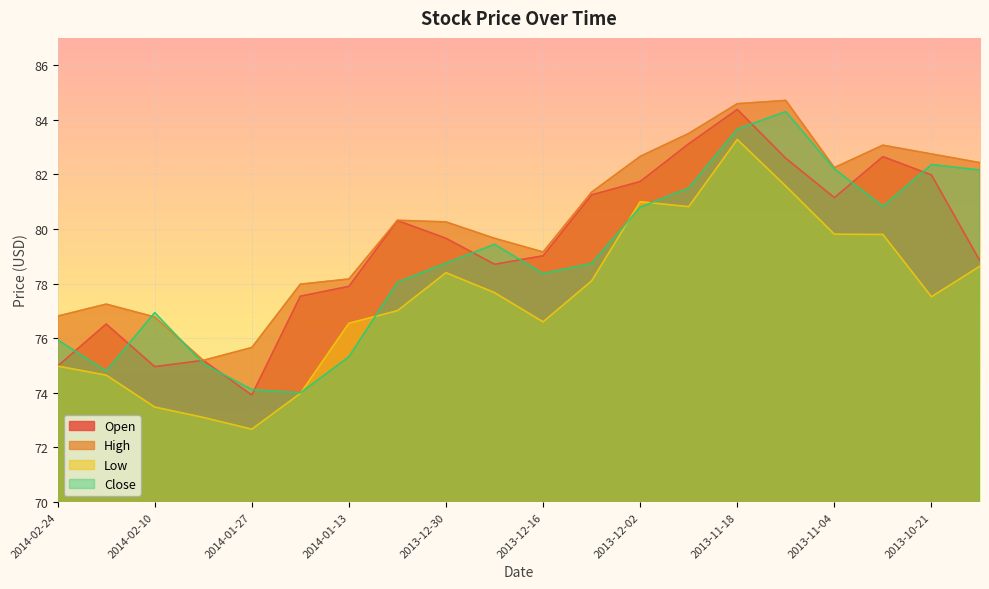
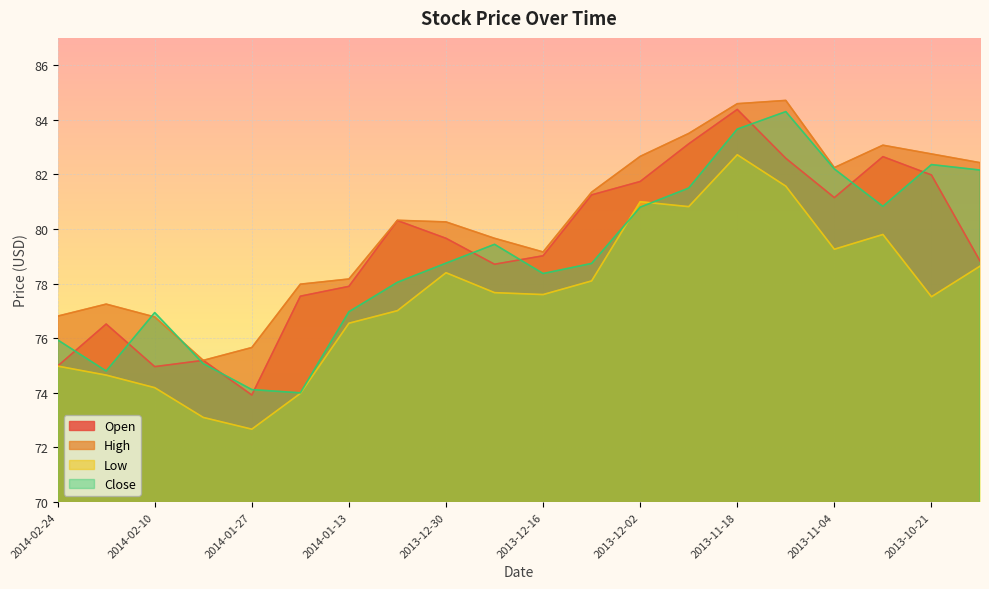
Low, 2014-02-10: 73.5 -> 74.2
Close, 2014-01-13: 75.3 -> 77.0
Low, 2013-12-16: 76.6 -> 77.6
Low, 2013-11-18: 83.3 -> 82.7
Low, 2013-11-04: 79.8 -> 79.3
